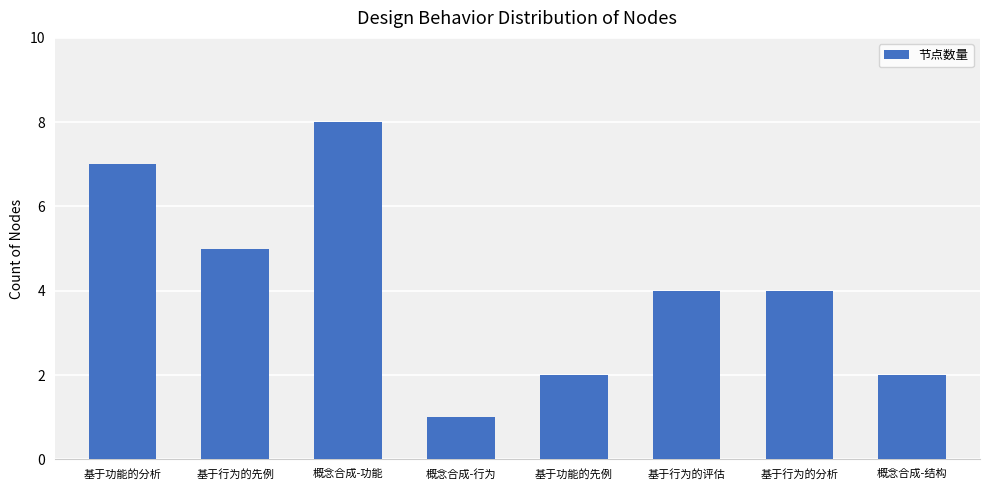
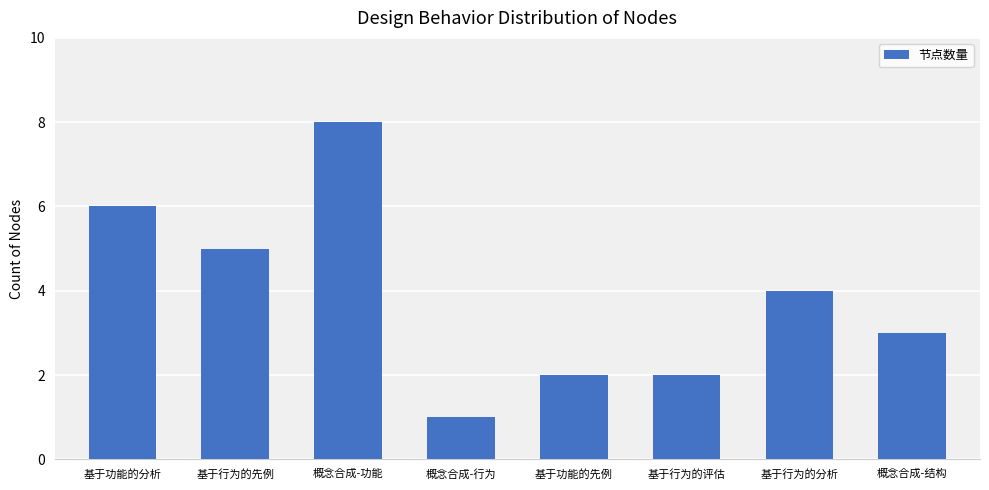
基于功能的分析: 7 -> 6
基于行为的评估: 4 -> 2
概念合成-结构: 2 -> 3
